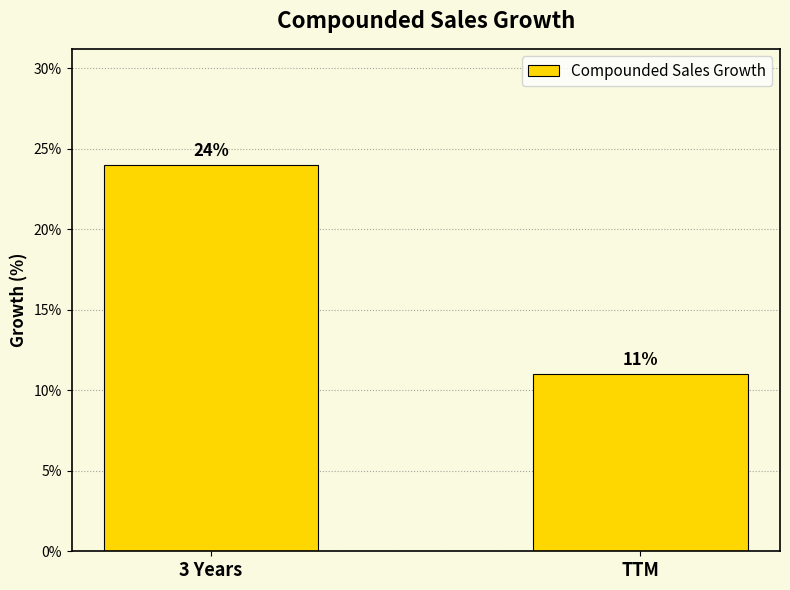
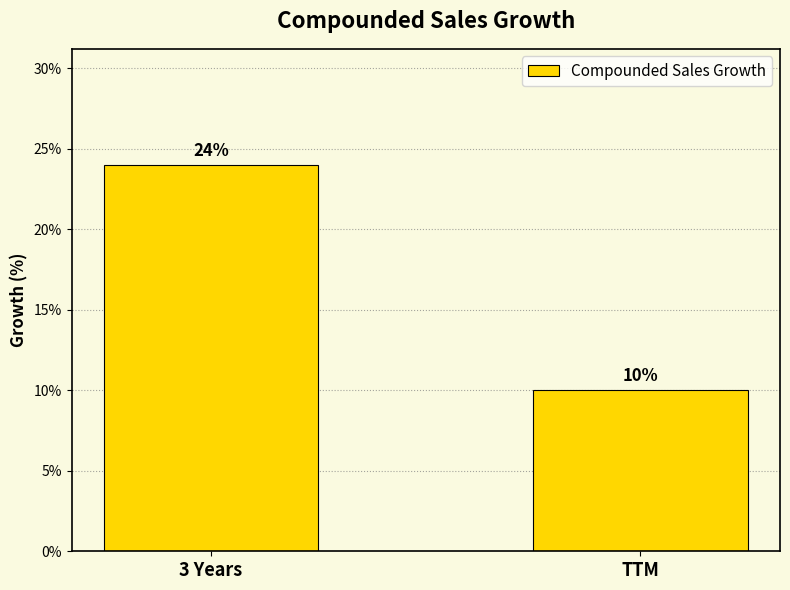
TTM: 11% -> 10%
